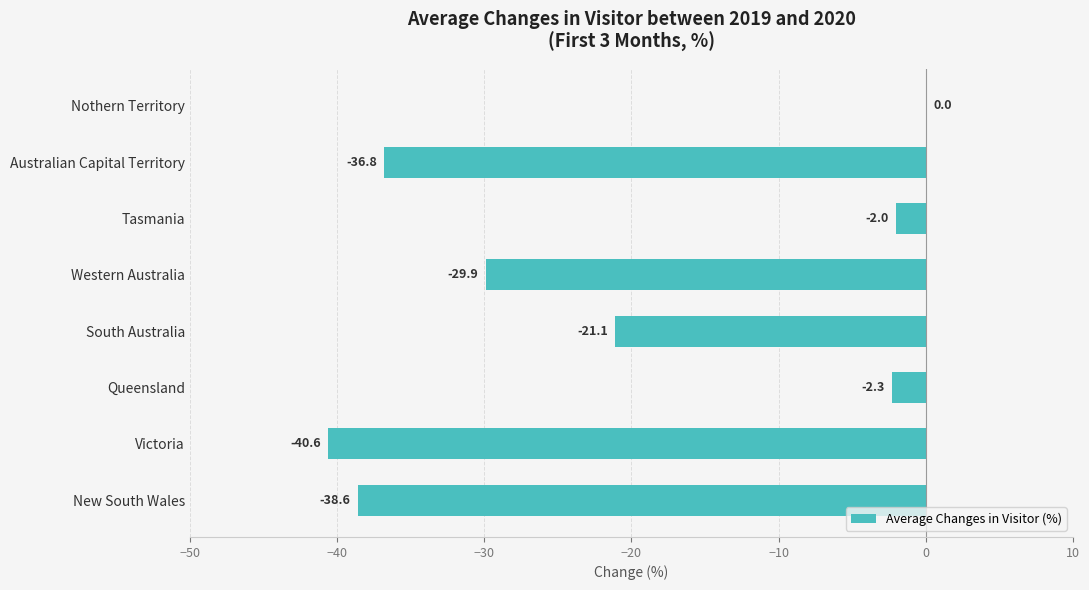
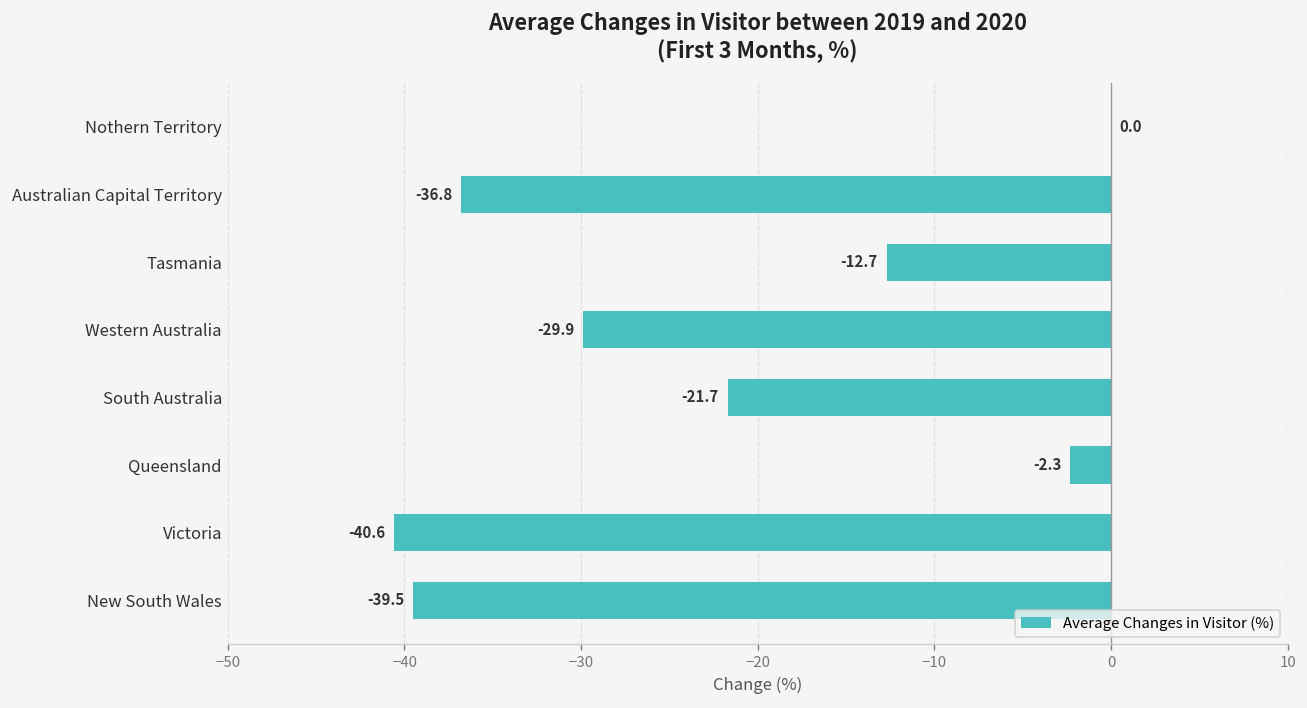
Tasmania: -2.0 -> -12.7
South Australia: -21.1 -> -21.7
New South Wales: -38.6 -> -39.5
